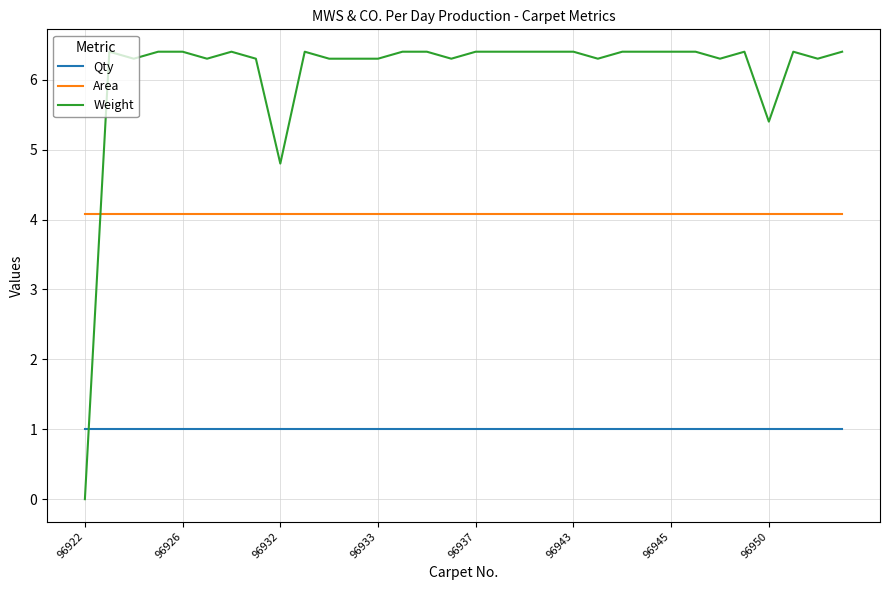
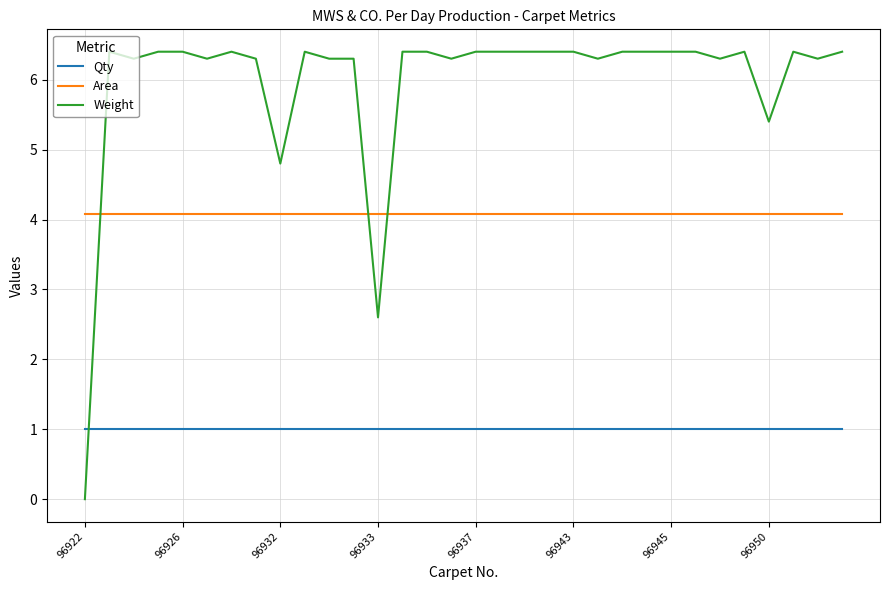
Weight, 96933: 6.3 -> 2.6
